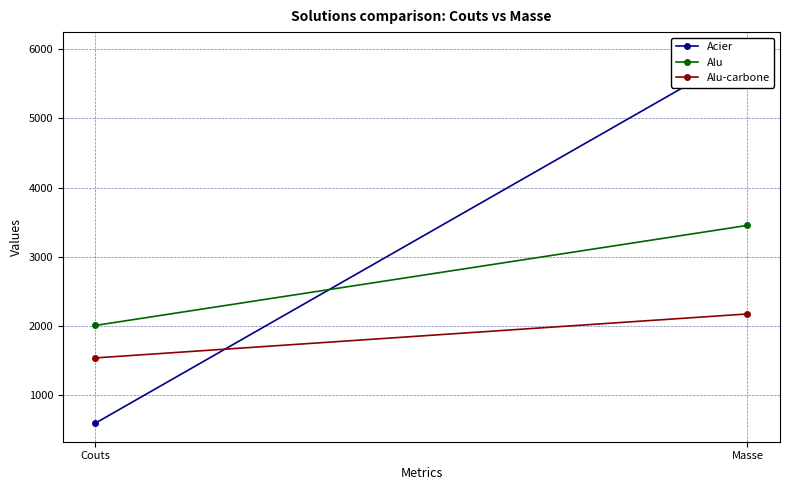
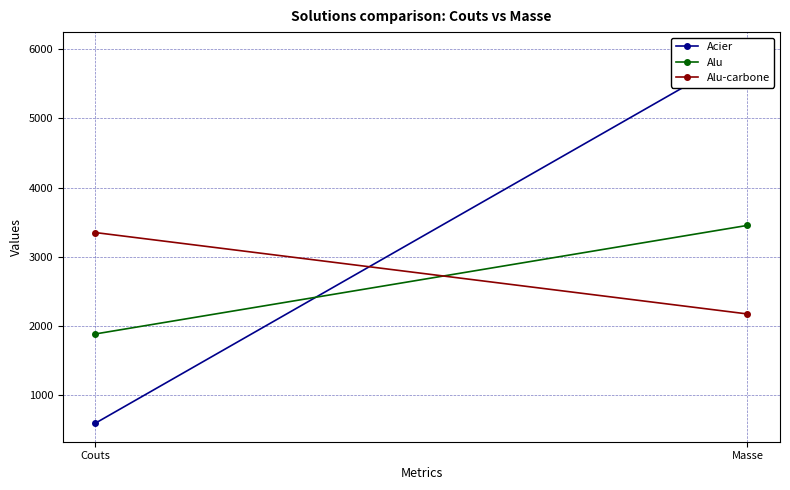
Alu, Couts: 2000 -> 1900
Alu-carbone, Couts: 1500 -> 3400
